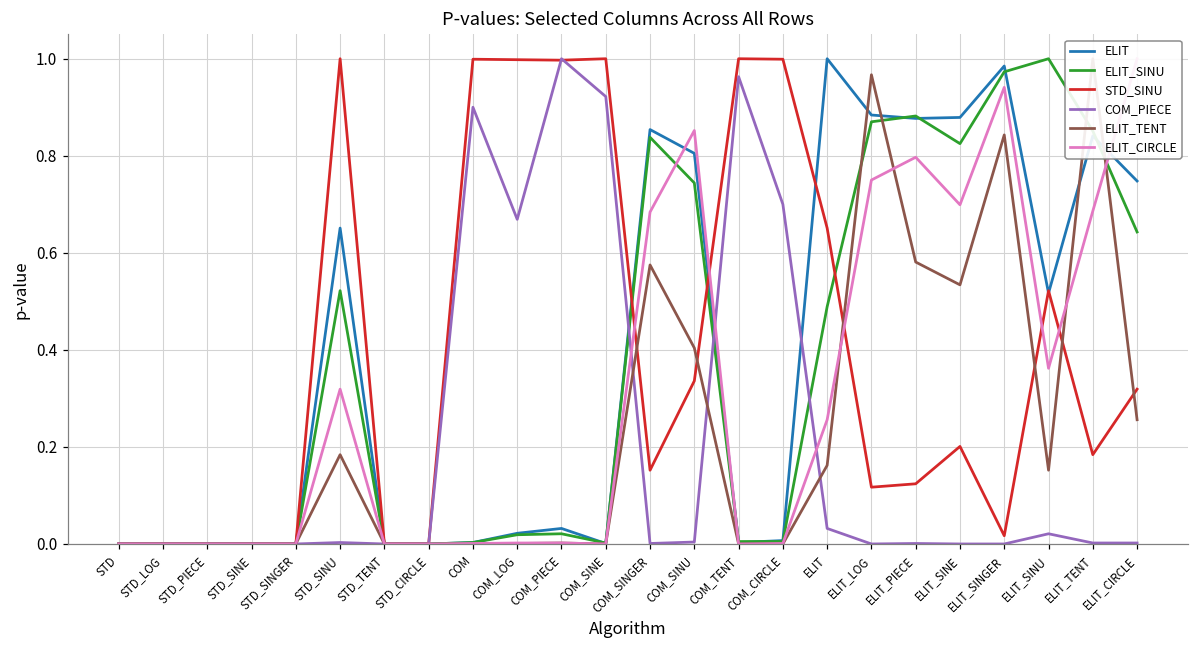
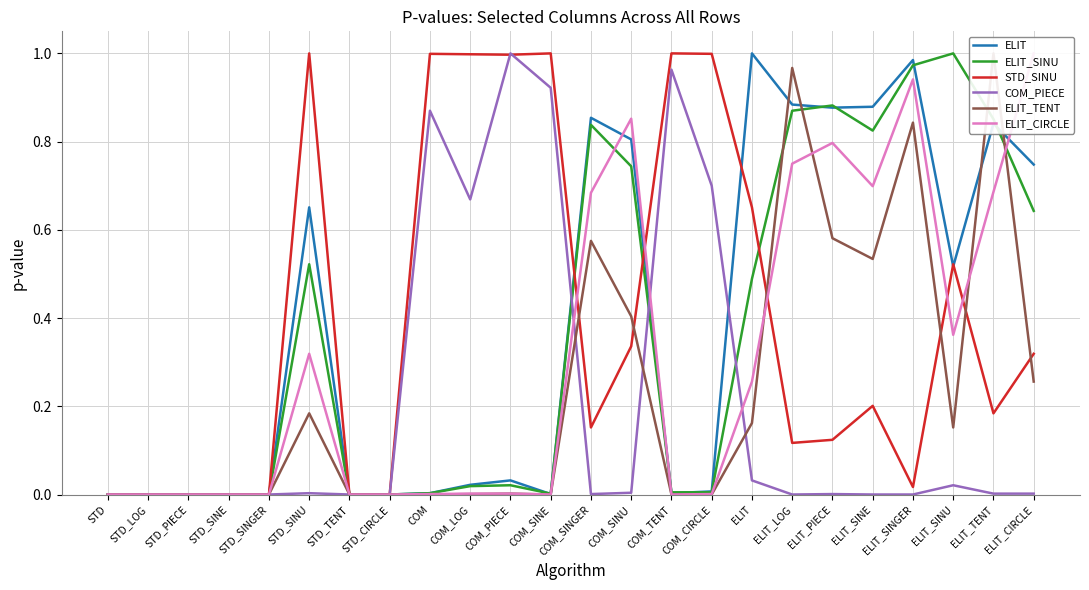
COM_PIECE, COM: 0.90 -> 0.87
